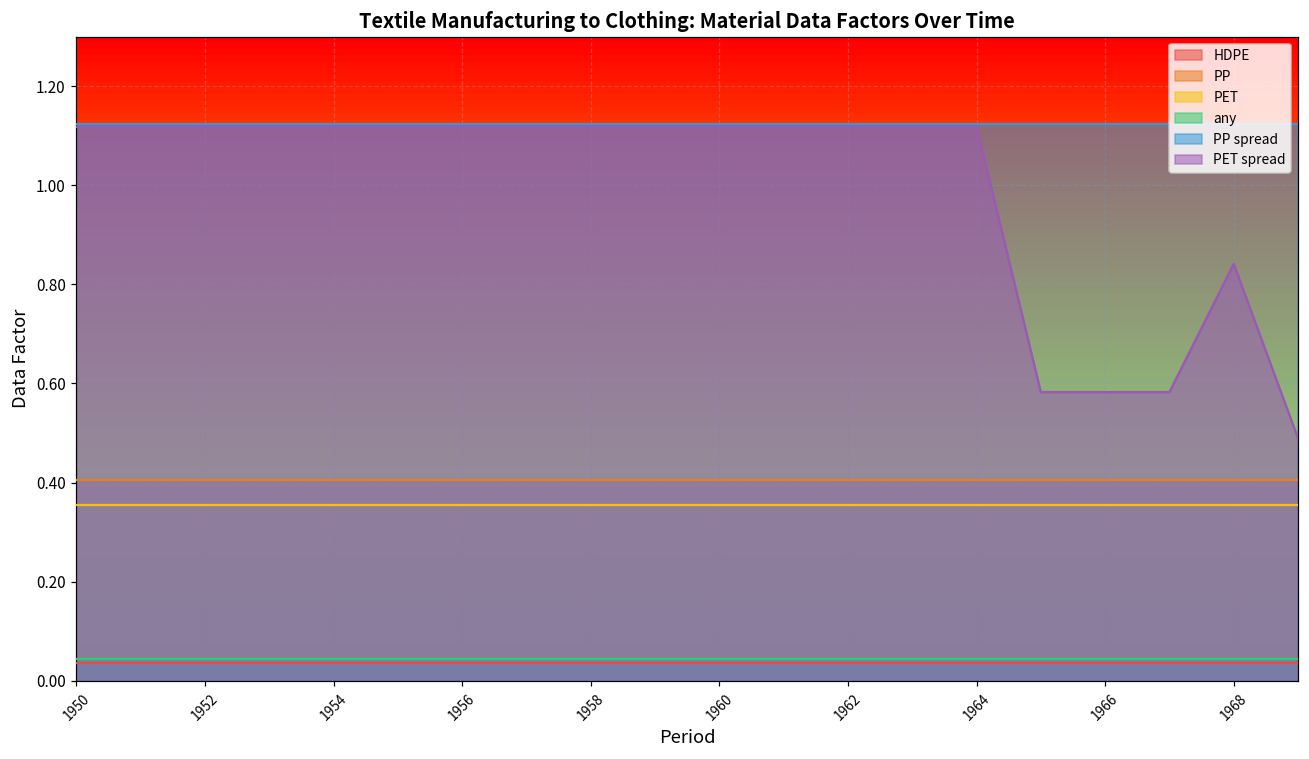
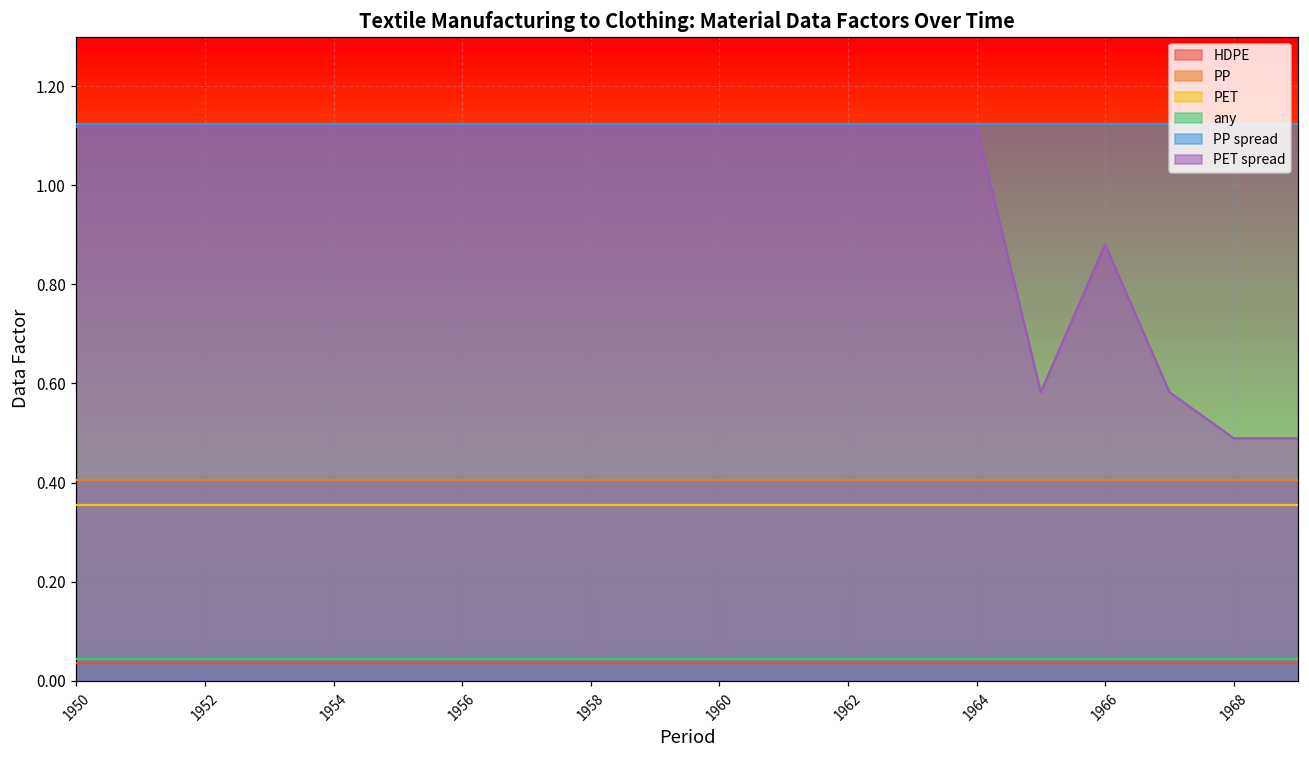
PET spread, 1966: 0.58 -> 0.88
PET spread, 1968: 0.84 -> 0.49
